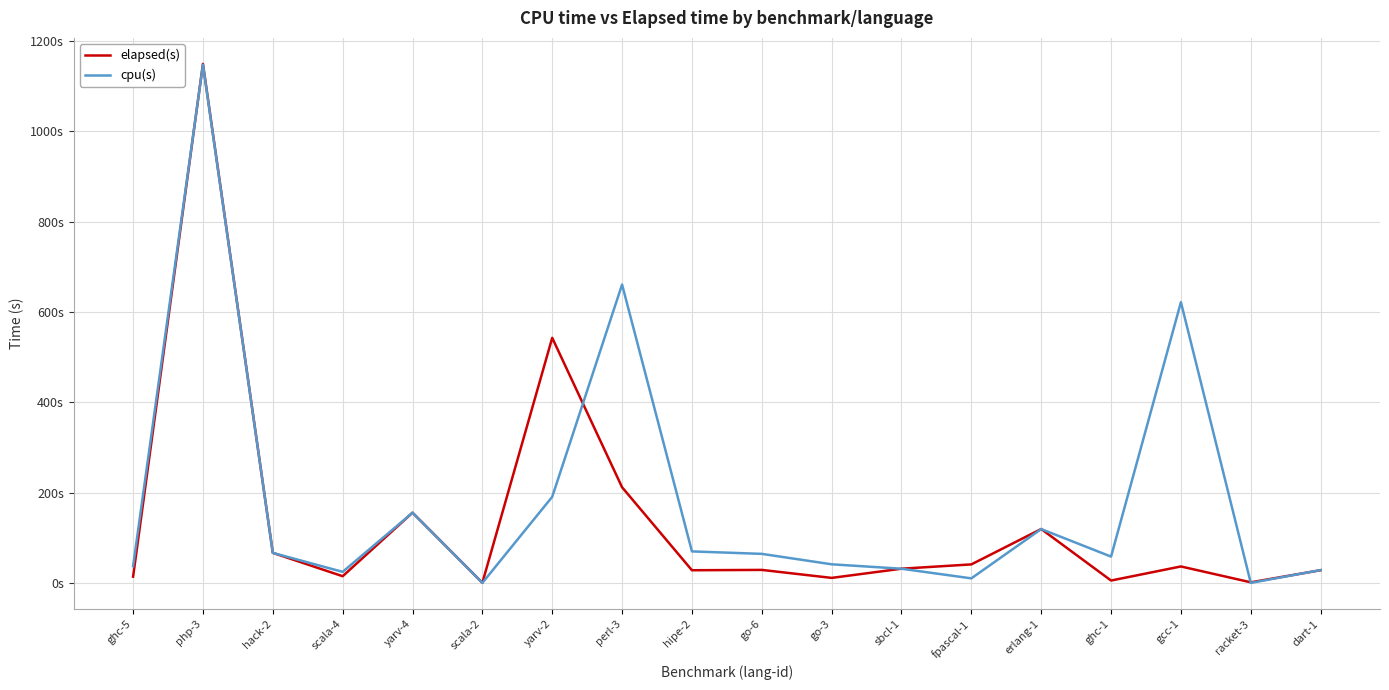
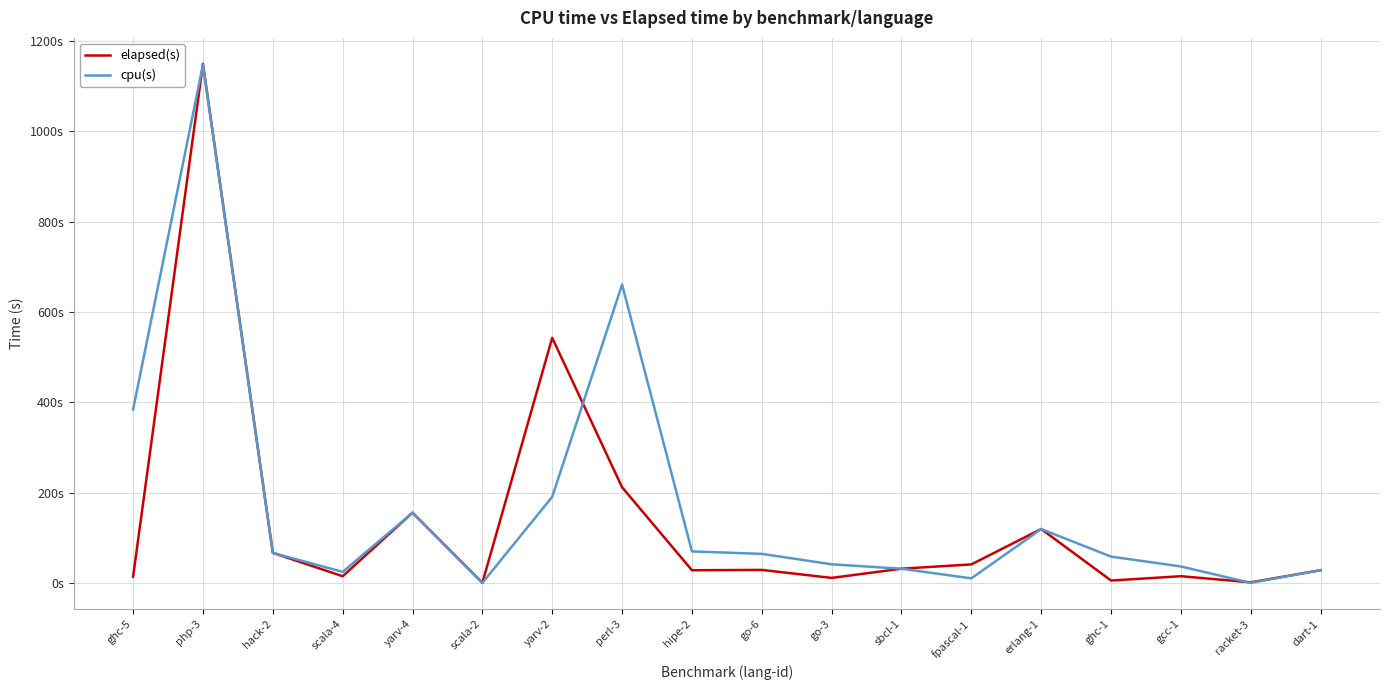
cpu(s), ghc-5: 40s -> 380s
elapsed(s), gcc-1: 40s -> 10s
cpu(s), gcc-1: 620s -> 40s
